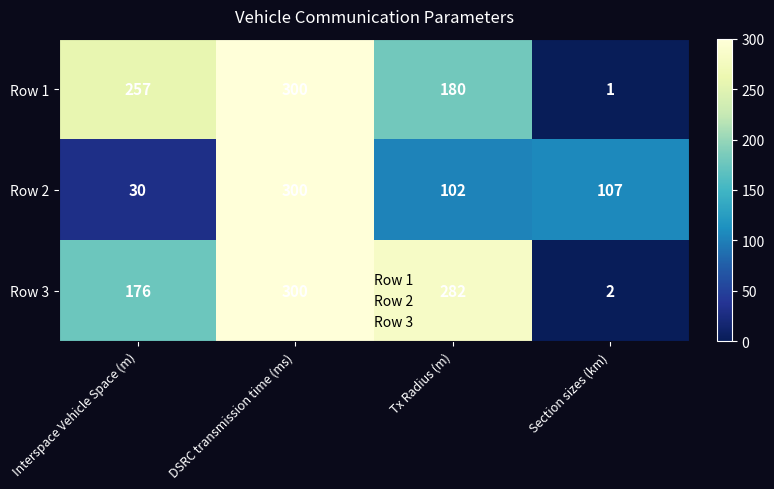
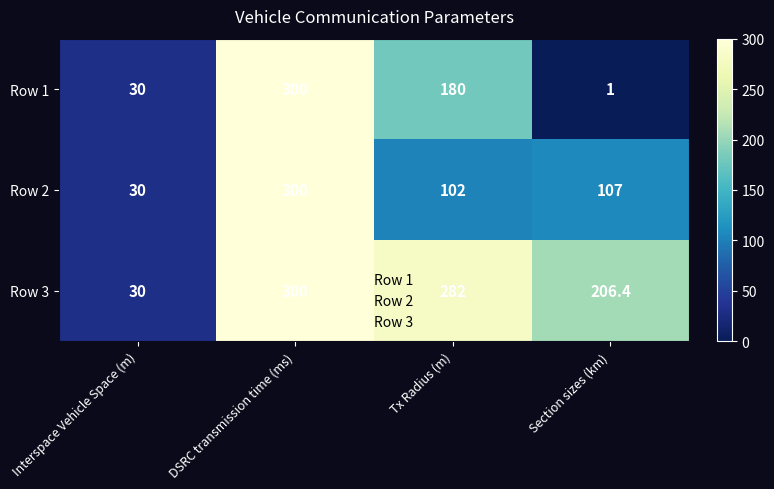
Row 1, Interspace Vehicle Space (m): 257 -> 30
Row 3, Interspace Vehicle Space (m): 176 -> 30
Row 3, Section sizes (km): 2 -> 206.4
